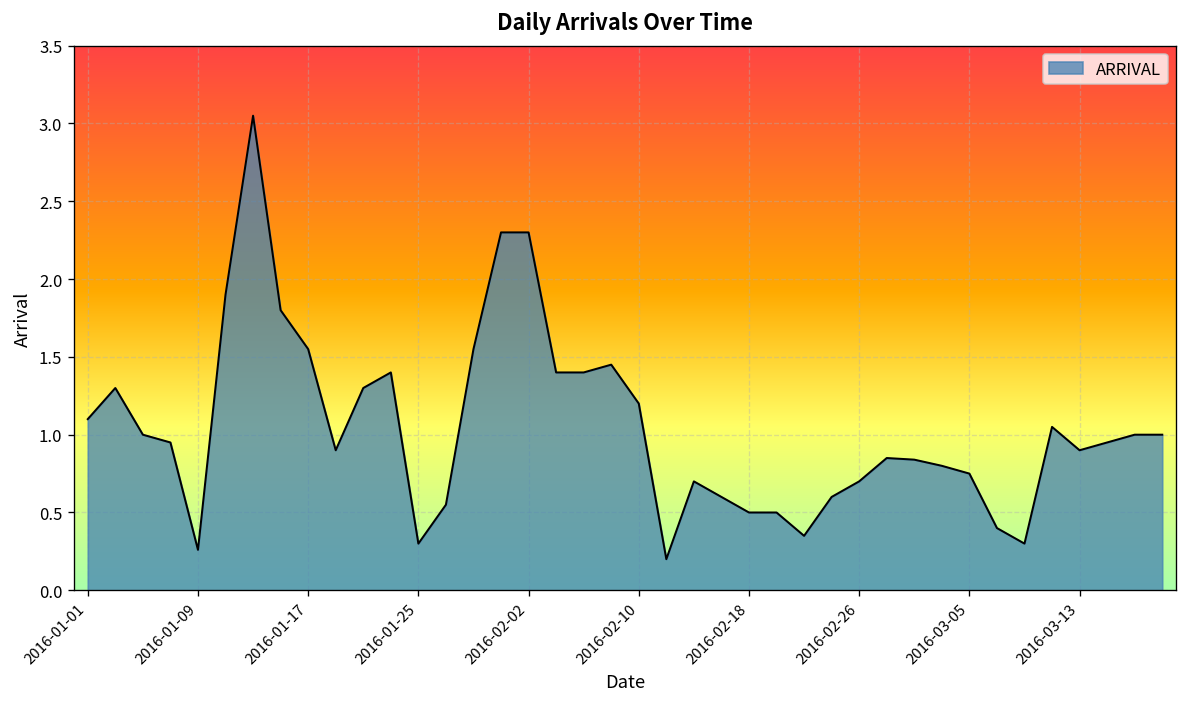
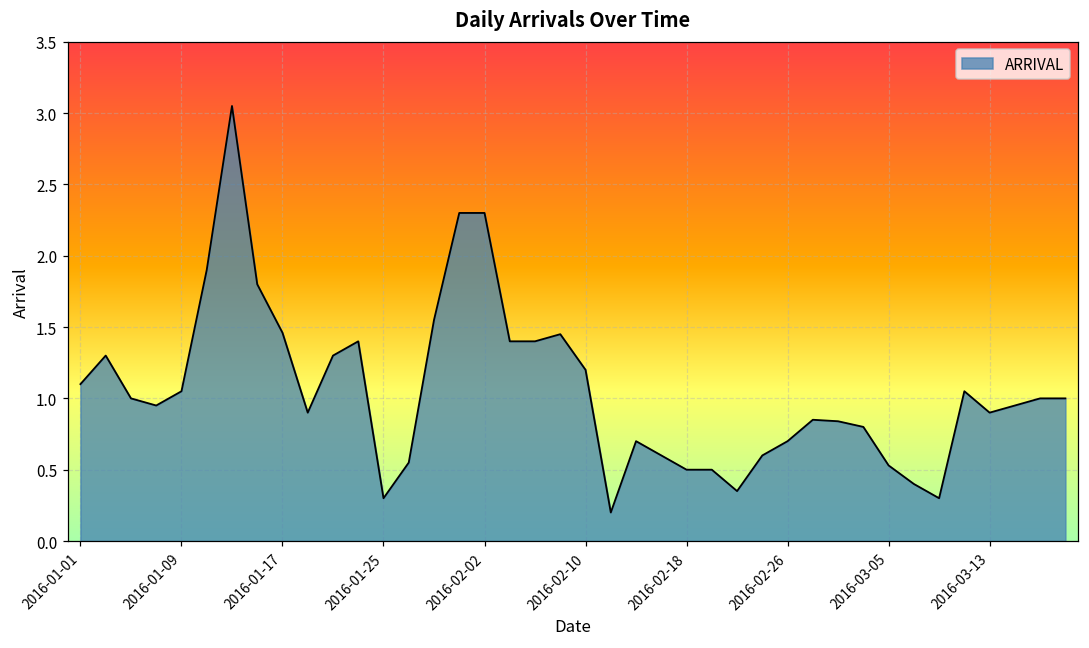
2016-01-09: 0.26 -> 1.05
2016-01-17: 1.55 -> 1.46
2016-03-05: 0.75 -> 0.53
